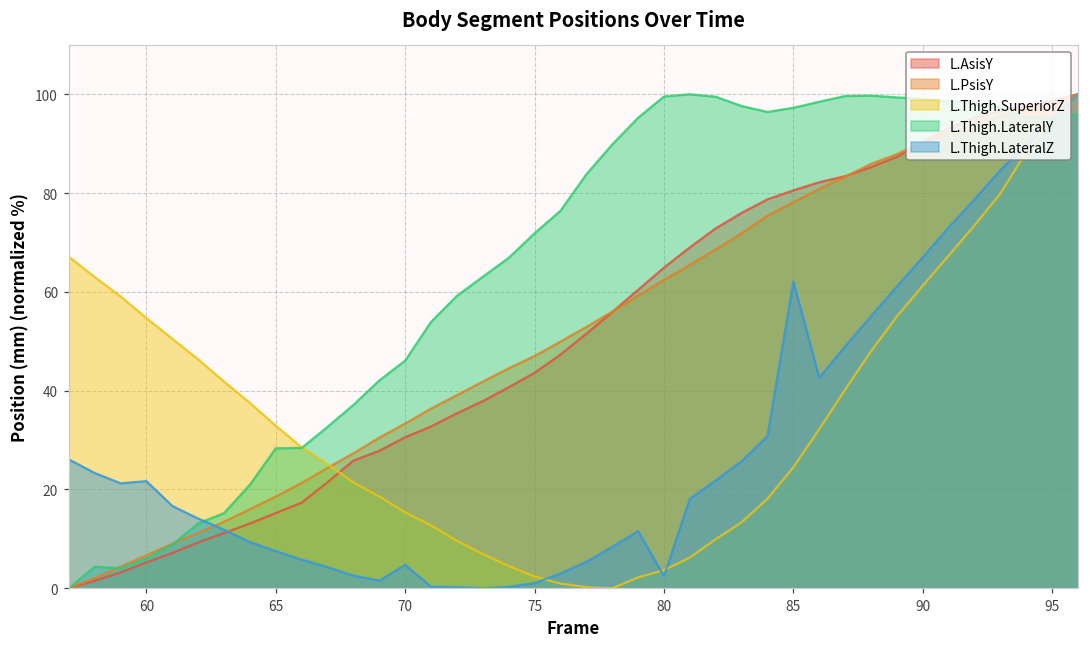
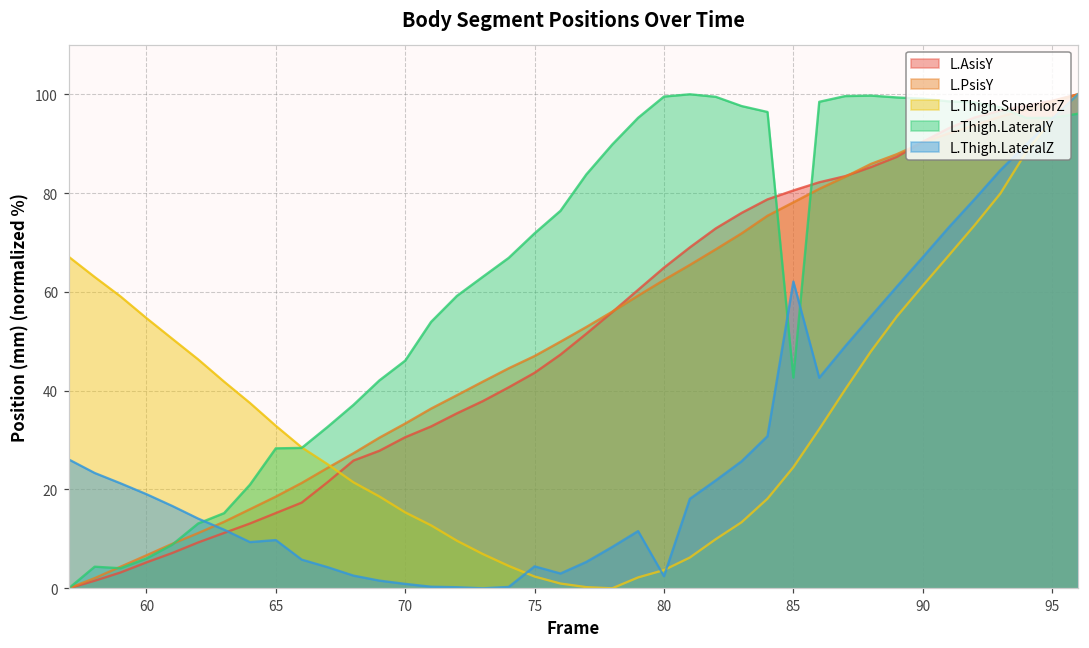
L.Thigh.LateralZ, 60: 22 -> 19
L.Thigh.LateralZ, 65: 8 -> 10
L.Thigh.LateralZ, 70: 5 -> 1
L.Thigh.LateralZ, 75: 1 -> 4
L.Thigh.LateralY, 85: 97 -> 43
